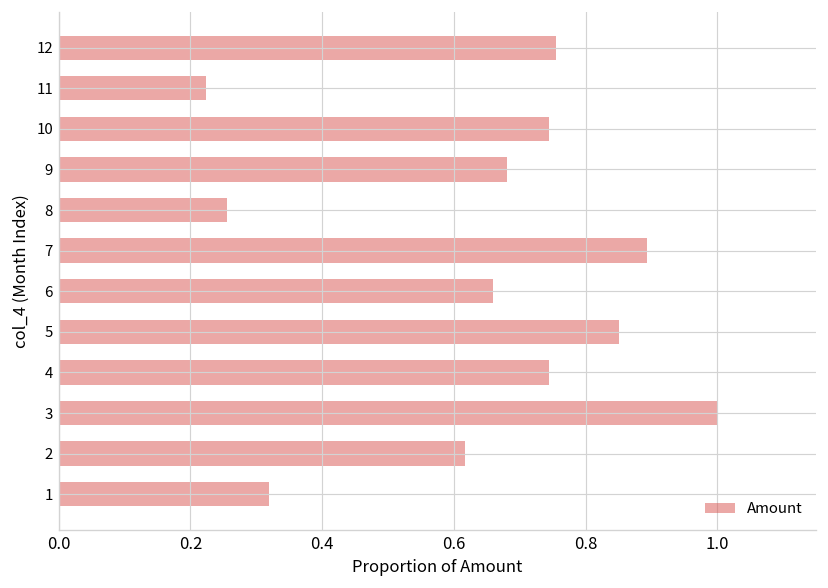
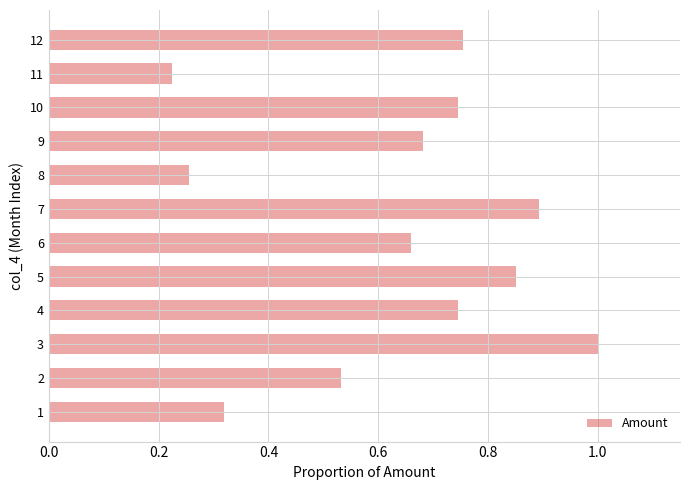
2: 0.62 -> 0.53
